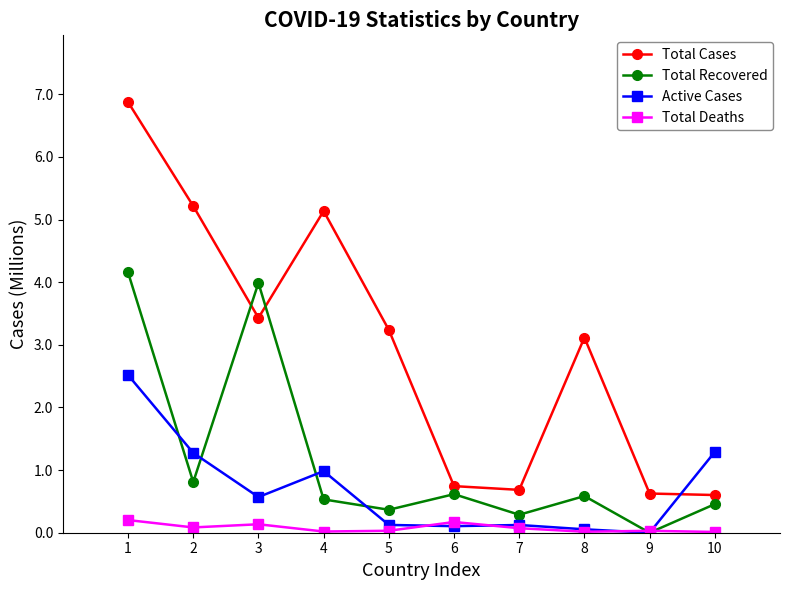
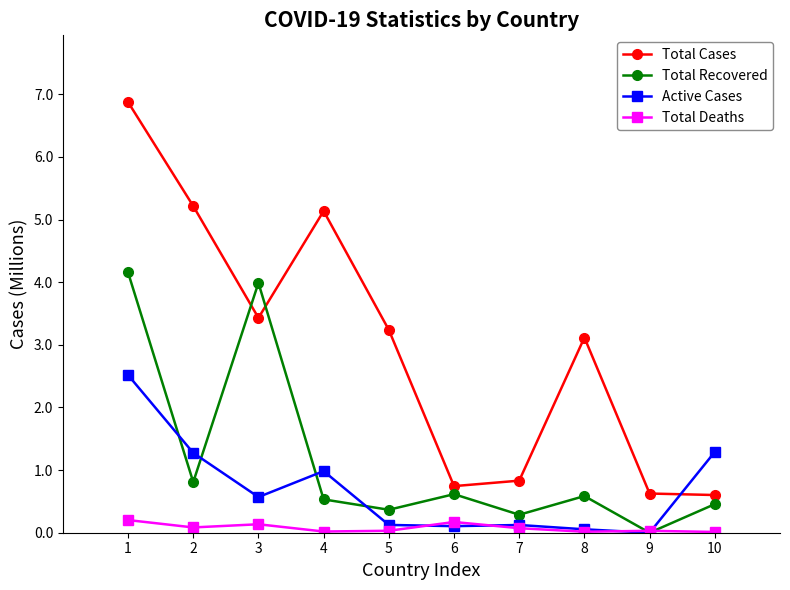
Total Cases, 7: 0.7 -> 0.8
